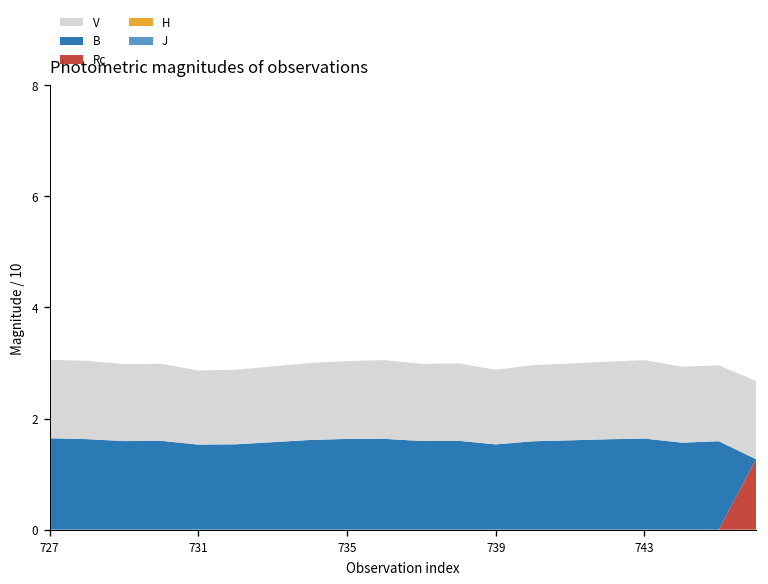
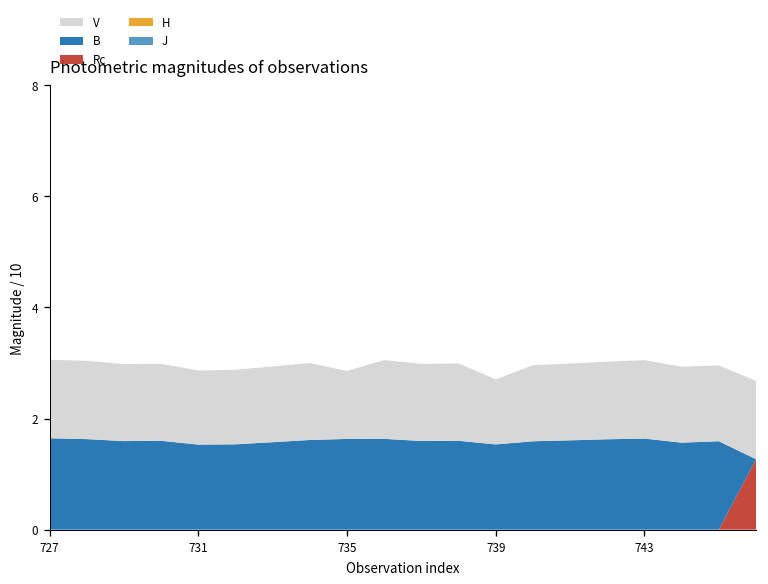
V, 735: 1.4 -> 1.2
V, 739: 1.3 -> 1.2
